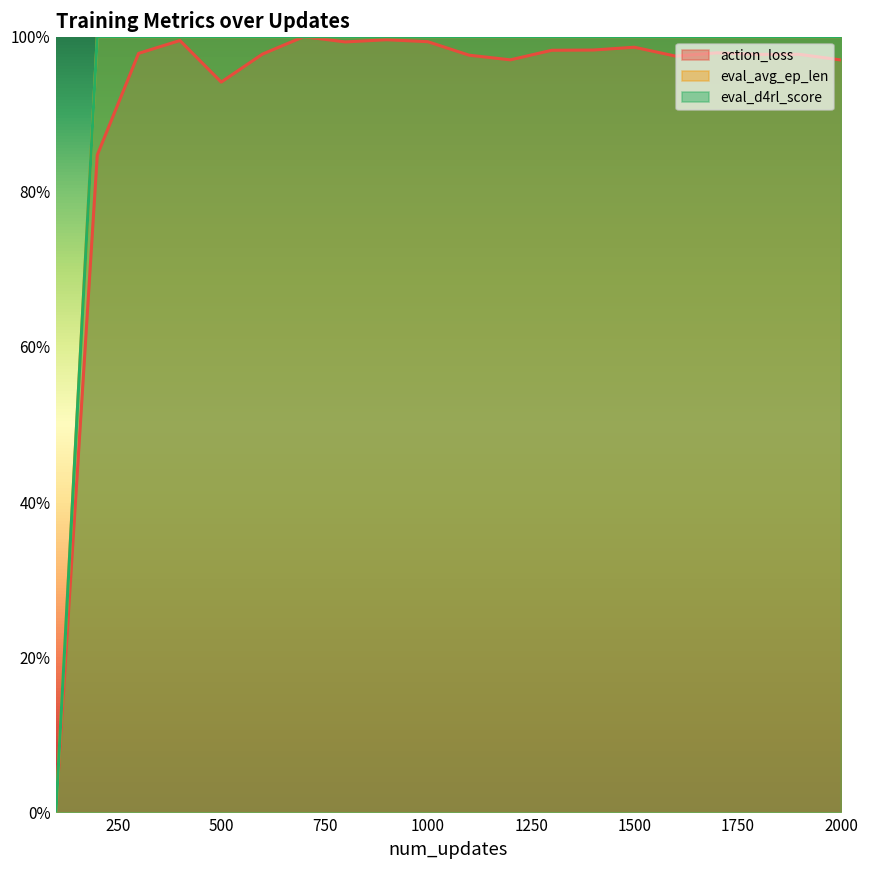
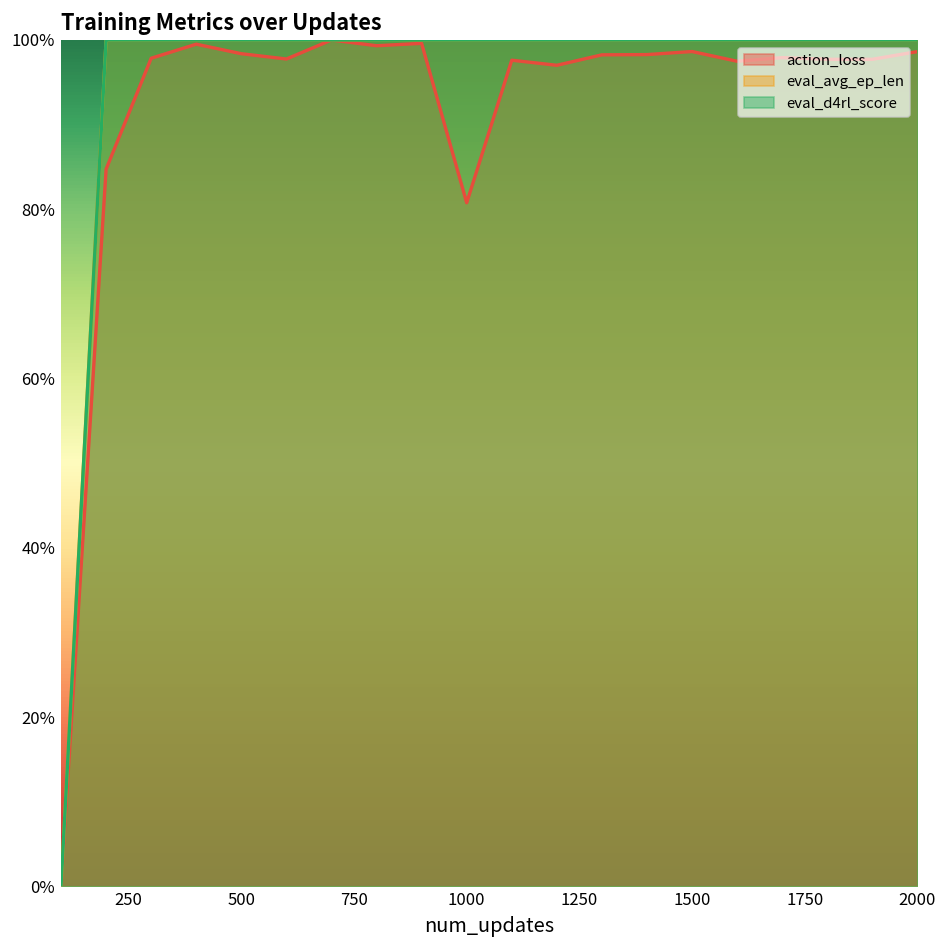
action_loss, 500: 94% -> 98%
action_loss, 1000: 99% -> 81%
action_loss, 2000: 97% -> 99%
